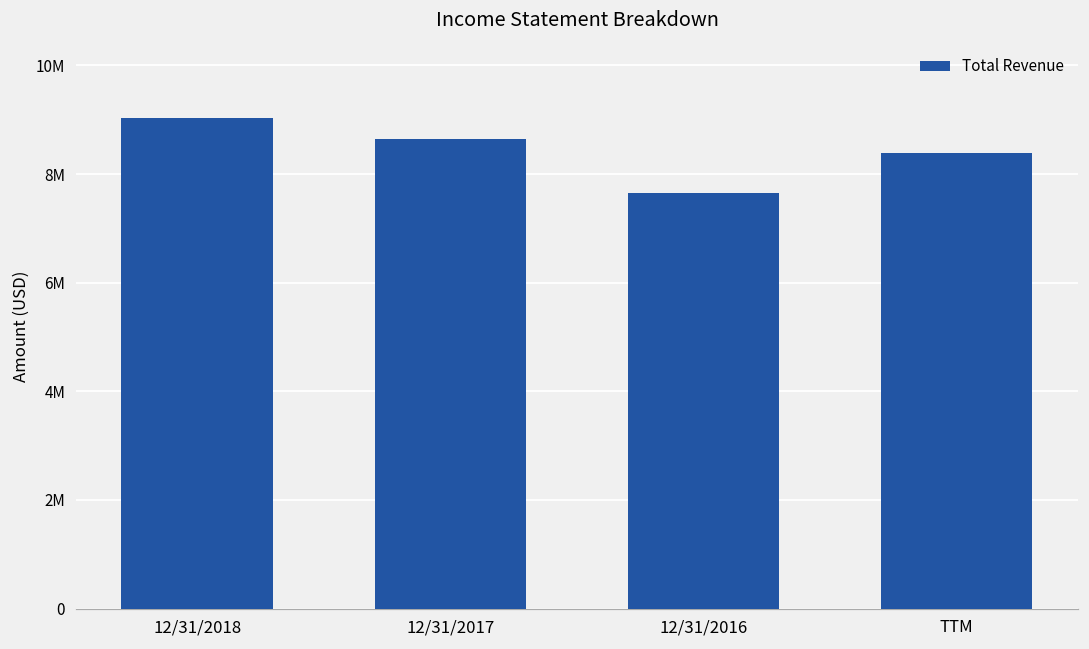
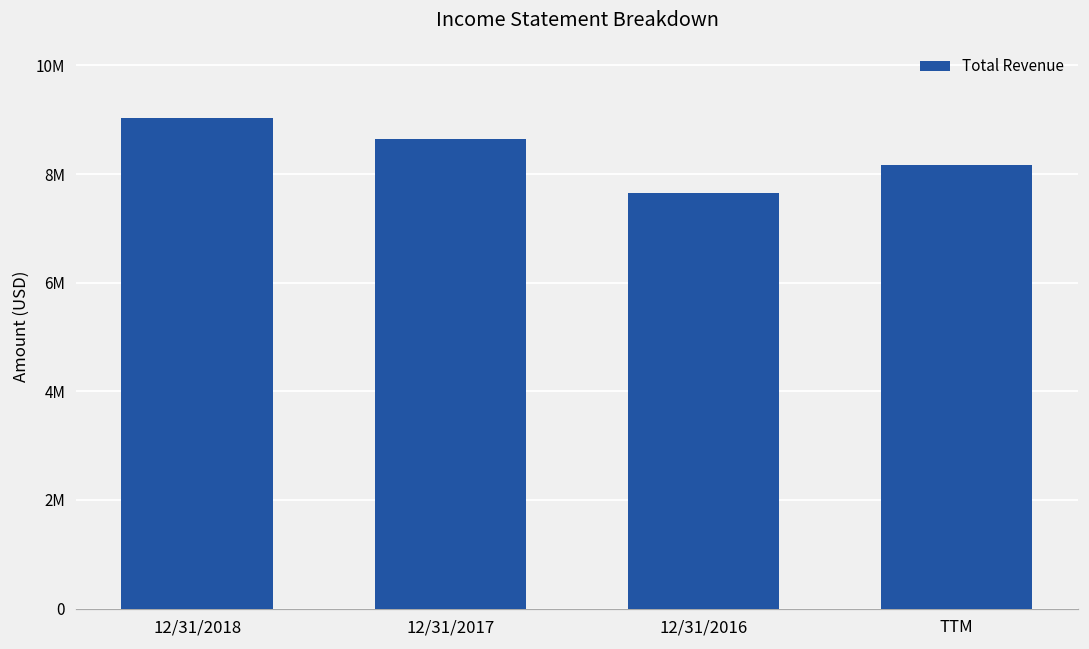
TTM: 8400000 -> 8200000
